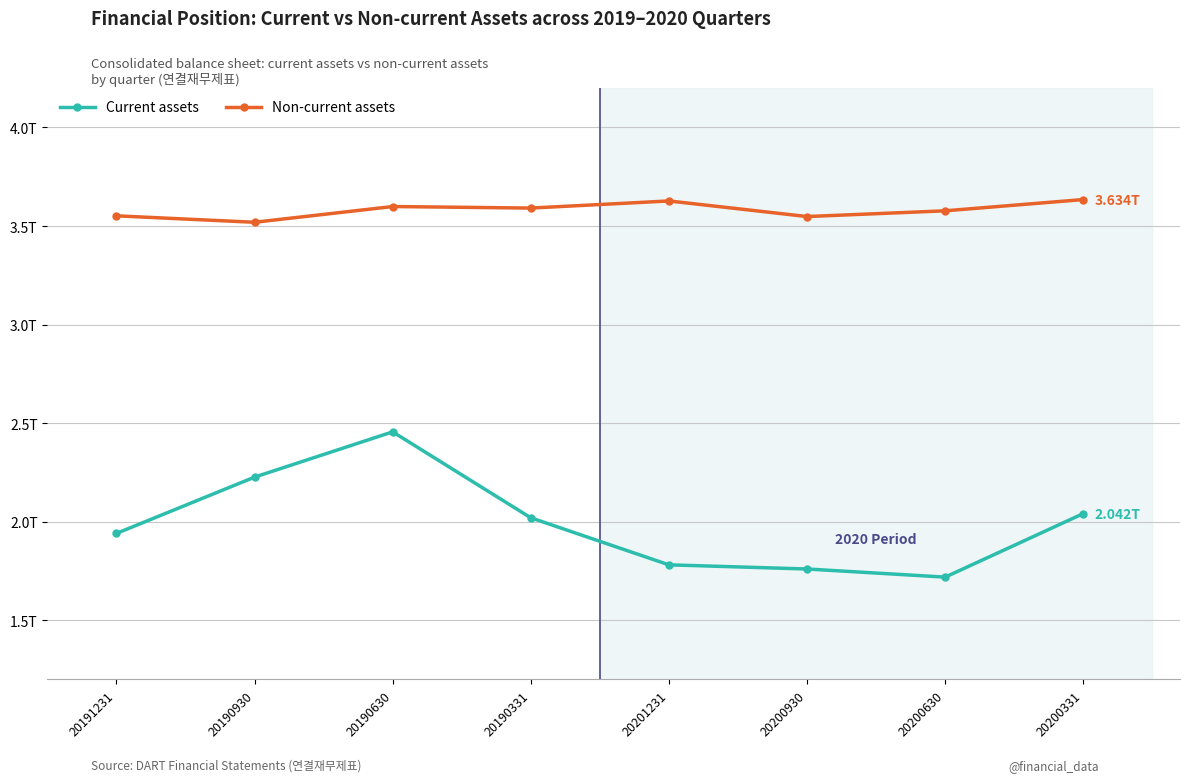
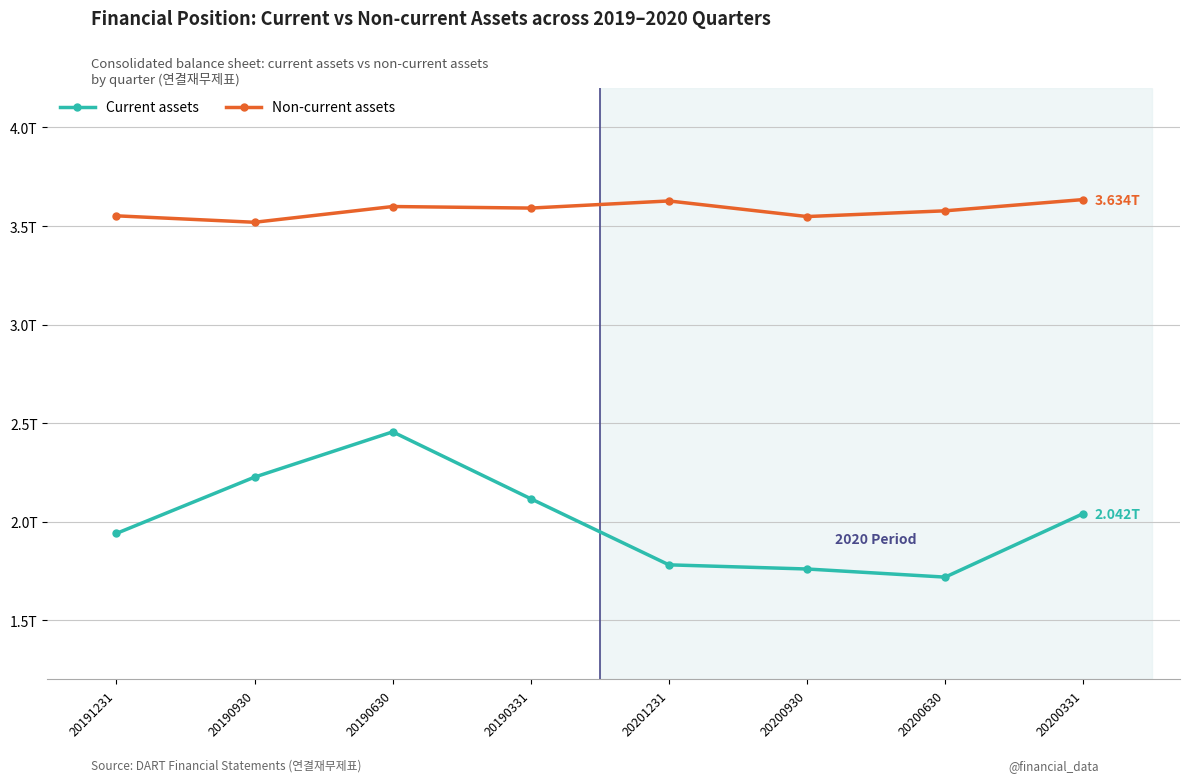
Current assets, 20190331: 2.02T -> 2.12T
